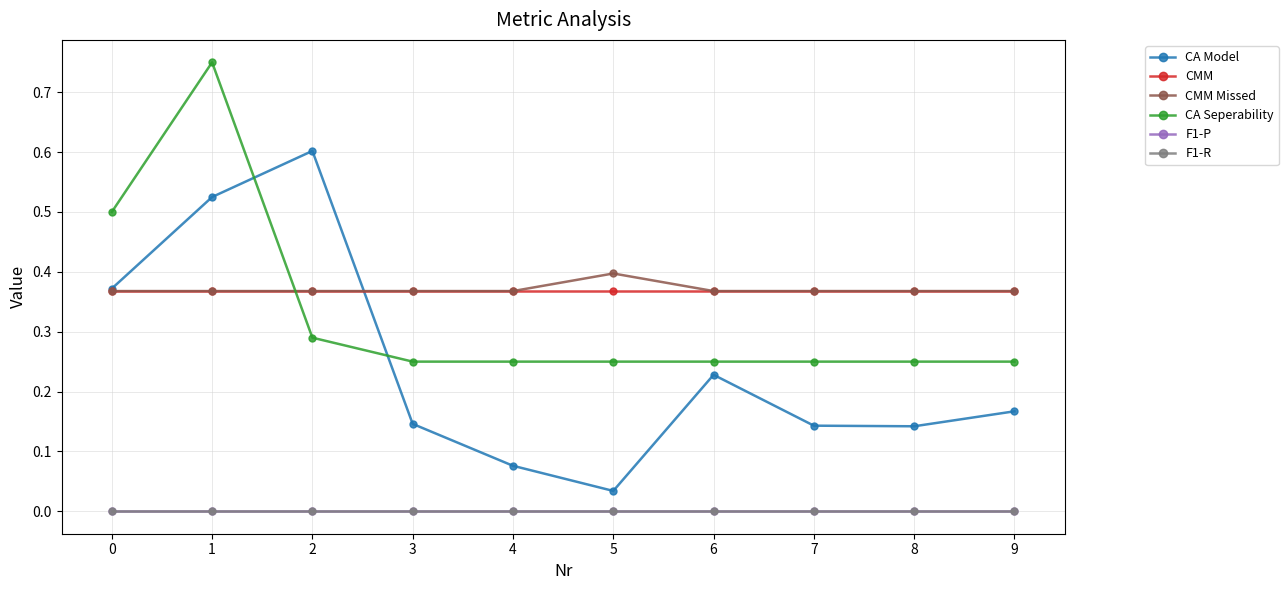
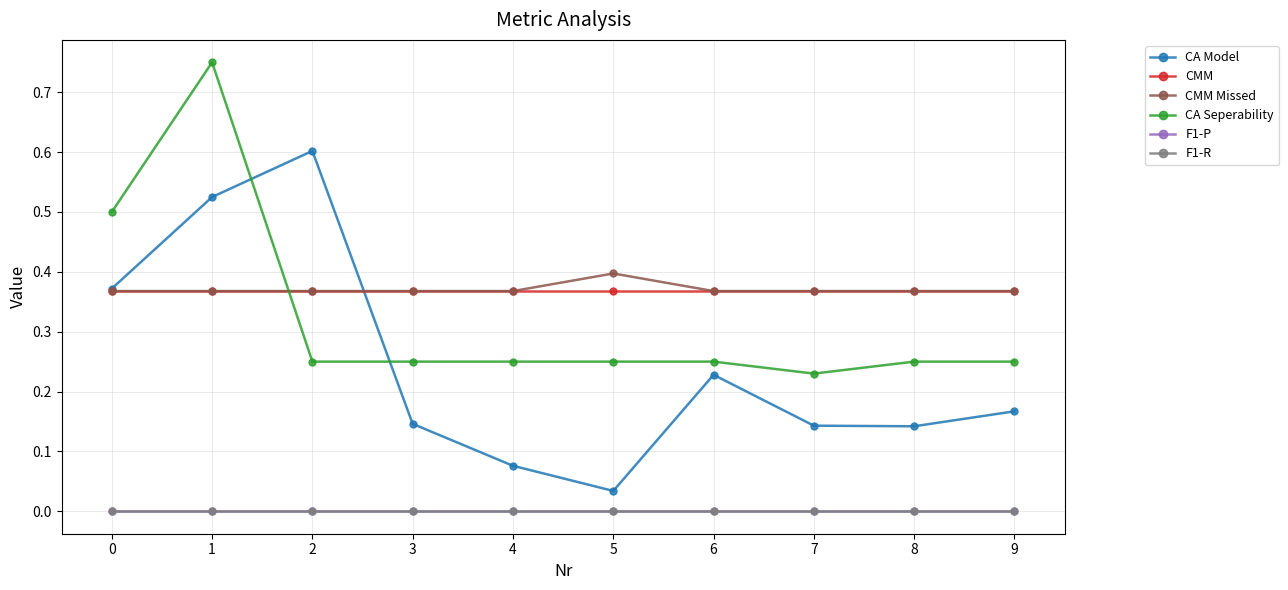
CA Seperability, 2: 0.29 -> 0.25
CA Seperability, 7: 0.25 -> 0.23
